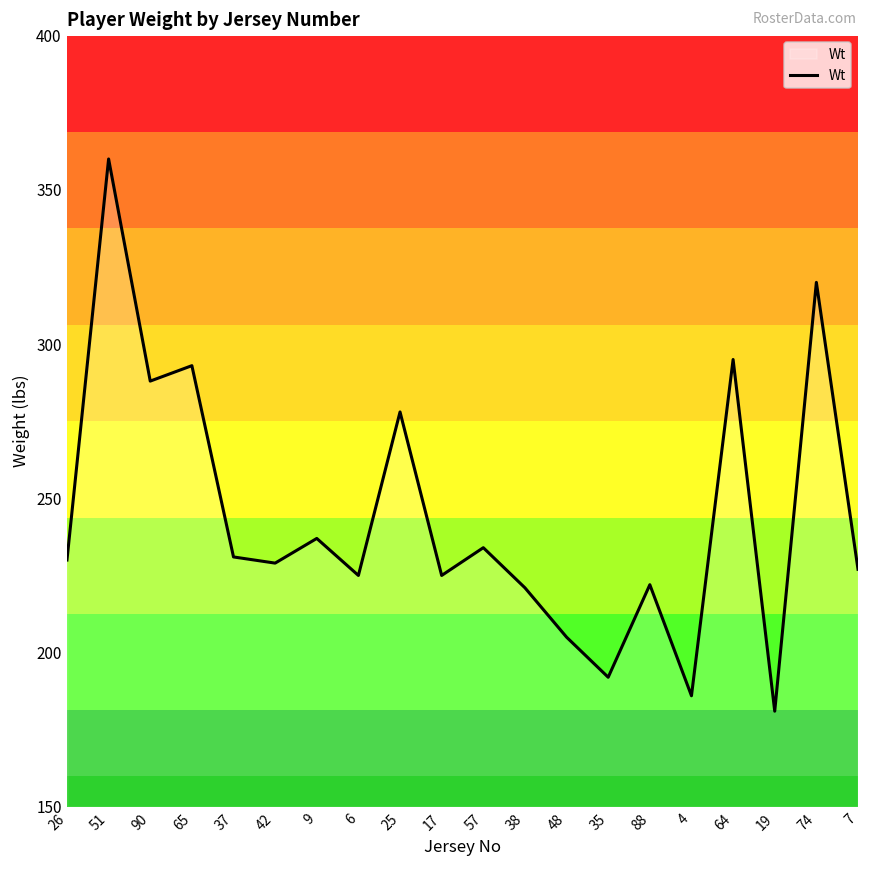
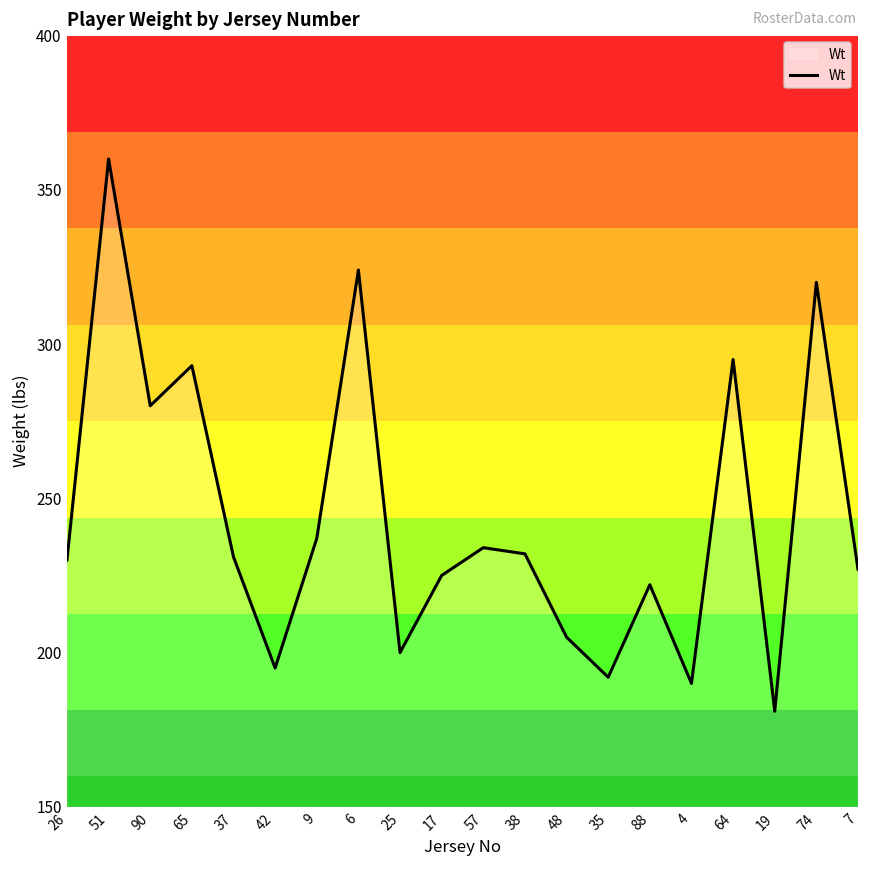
90: 288 -> 280
42: 229 -> 195
6: 225 -> 324
25: 278 -> 200
38: 221 -> 232
4: 186 -> 190
